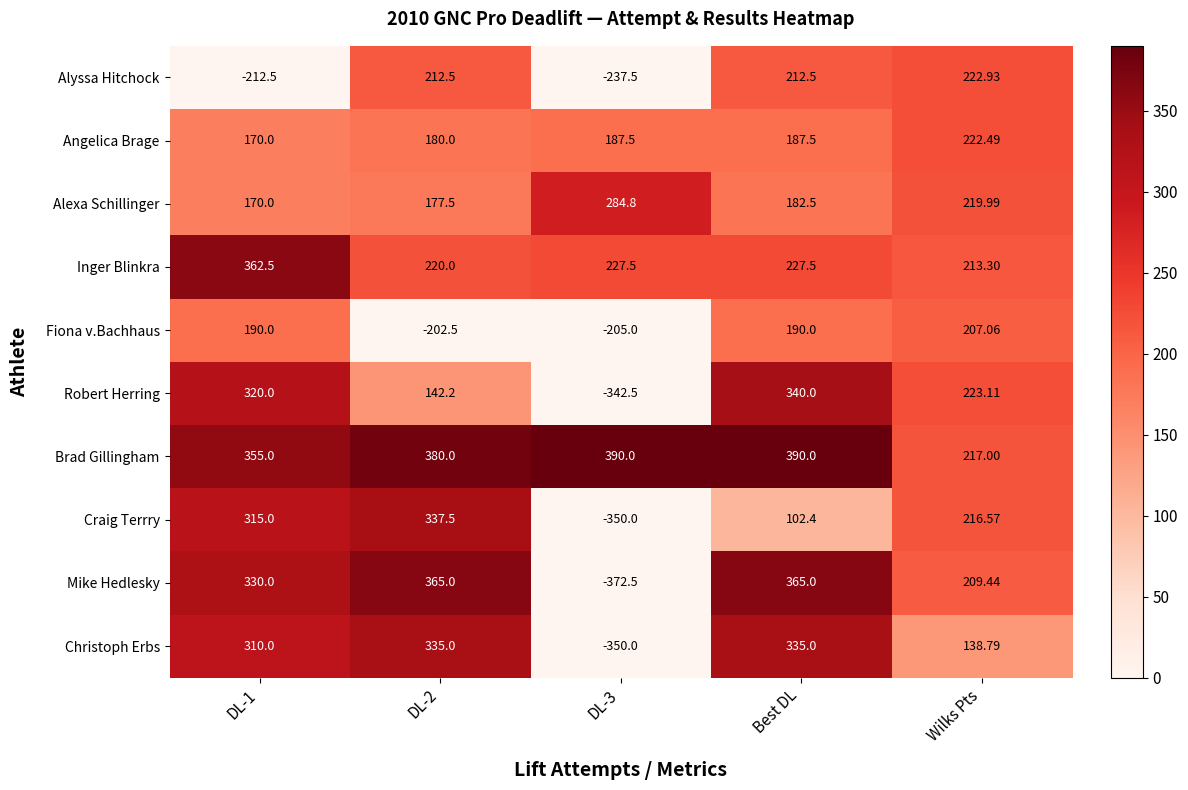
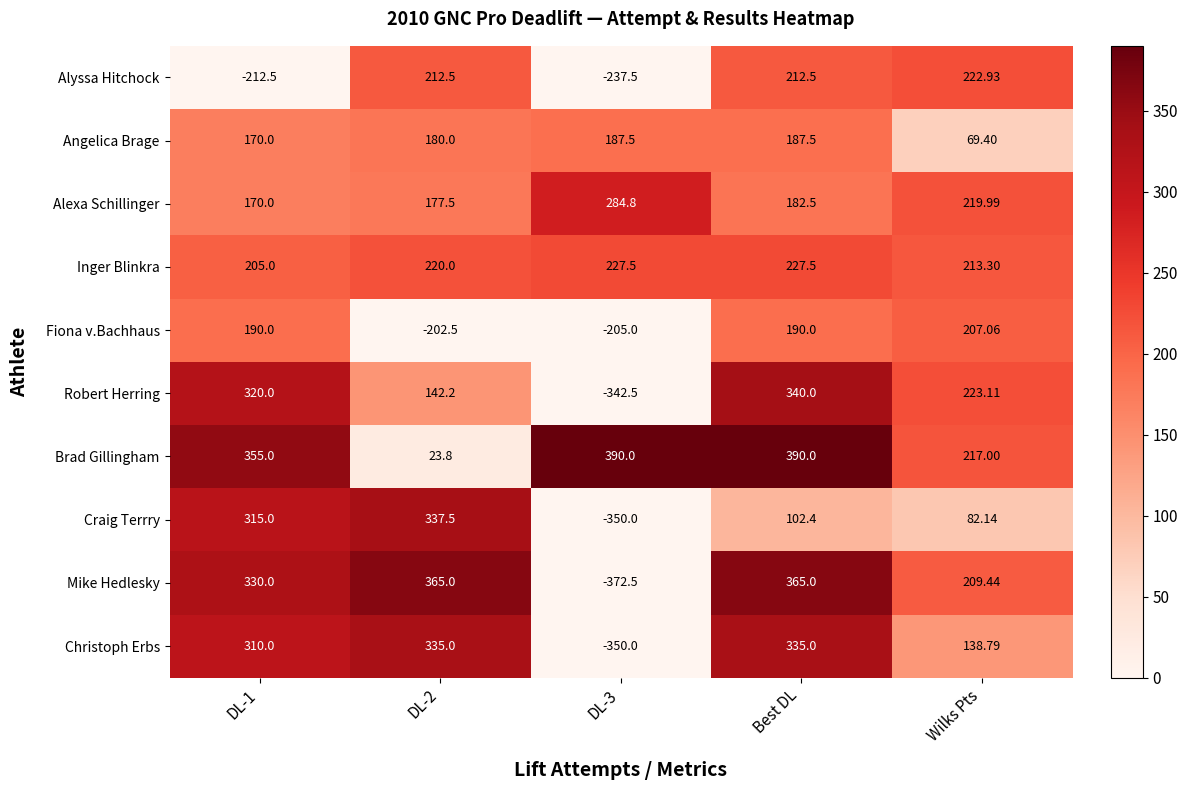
Angelica Brage, Wilks Pts: 222.49 -> 69.40
Inger Blinkra, DL-1: 362.5 -> 205.0
Brad Gillingham, DL-2: 380.0 -> 23.8
Craig Terrry, Wilks Pts: 216.57 -> 82.14
